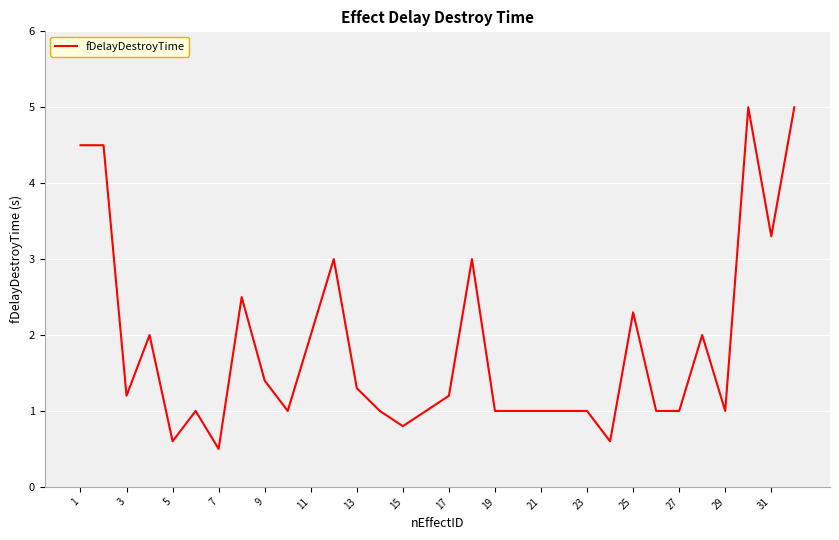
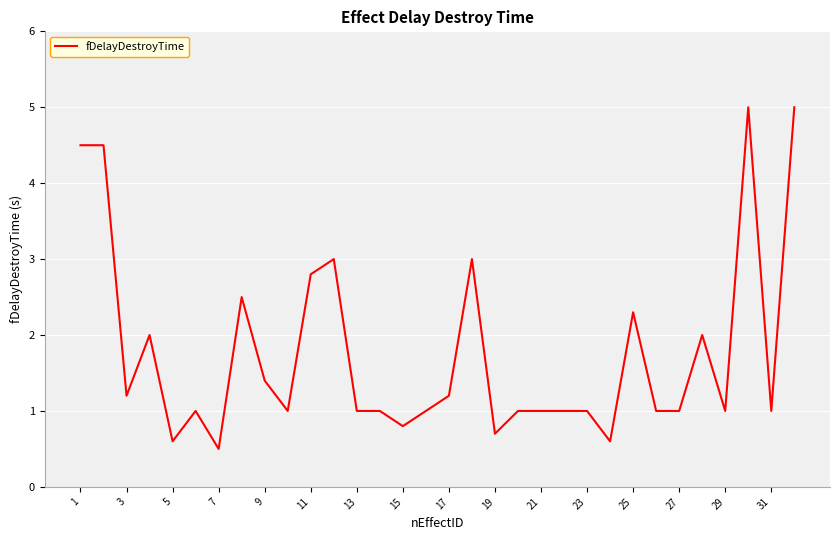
11: 2.0 -> 2.8
13: 1.3 -> 1.0
19: 1.0 -> 0.7
31: 3.3 -> 1.0
